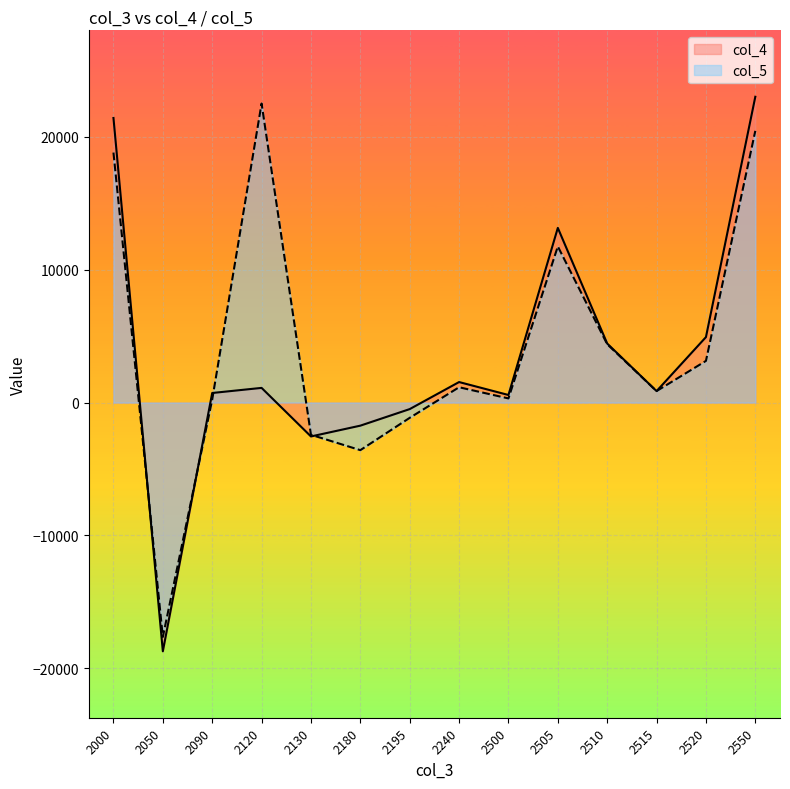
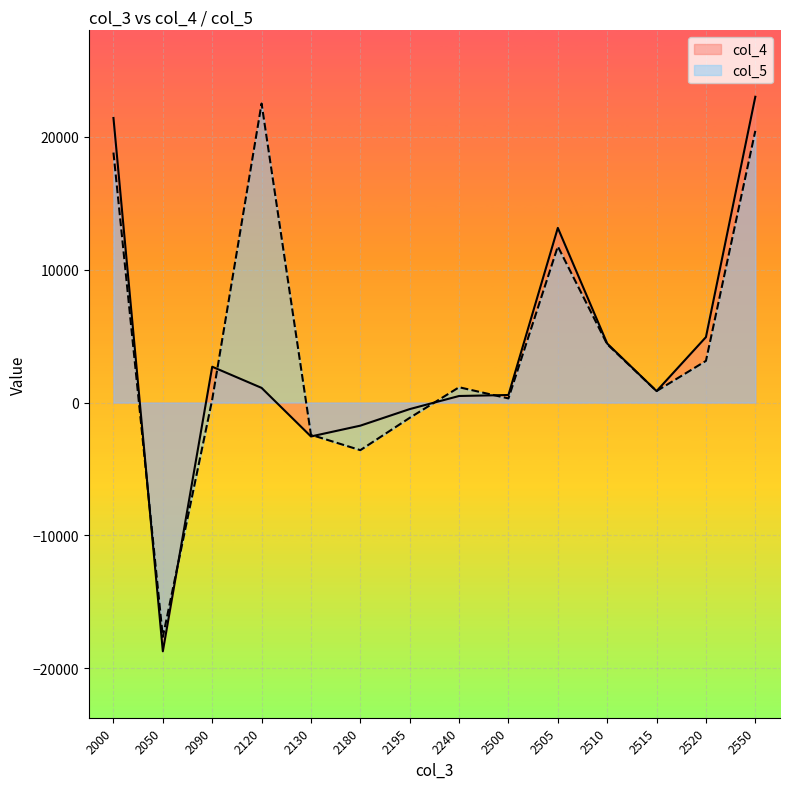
col_4, 2090: 700 -> 2700
col_4, 2240: 1500 -> 500
